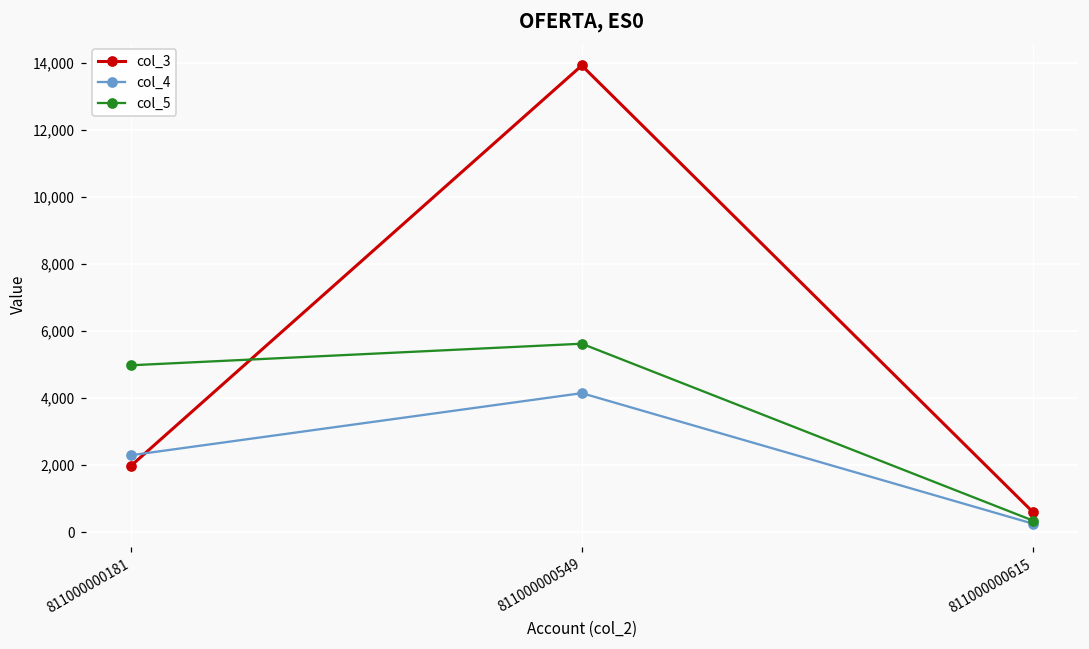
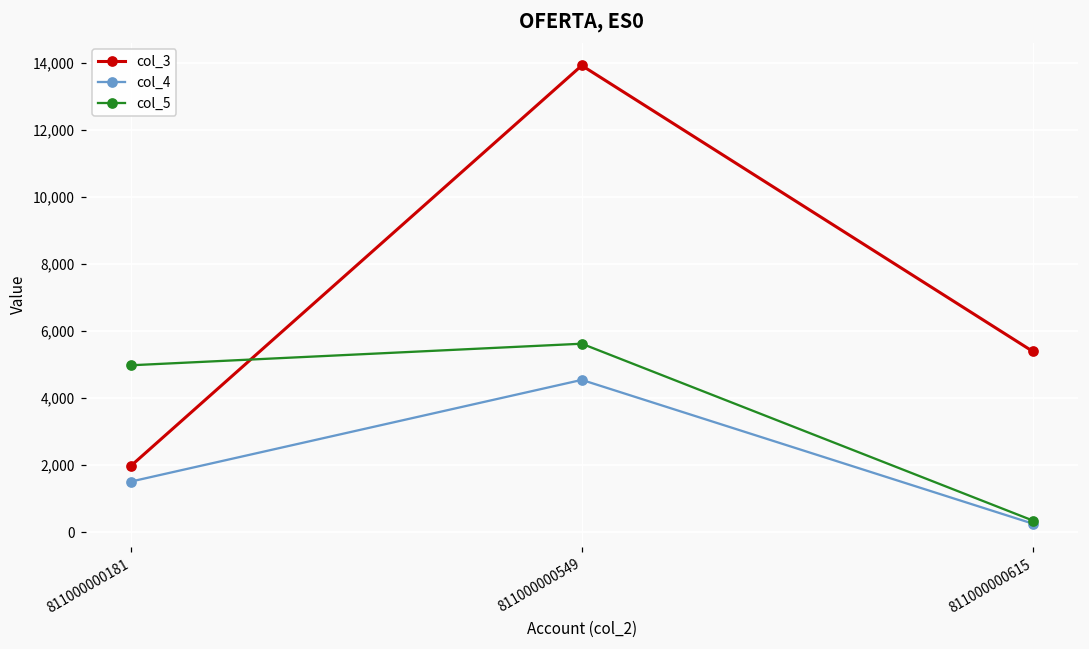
col_4, 811000000181: 2,300 -> 1,500
col_4, 811000000549: 4,100 -> 4,500
col_3, 811000000615: 600 -> 5,400
